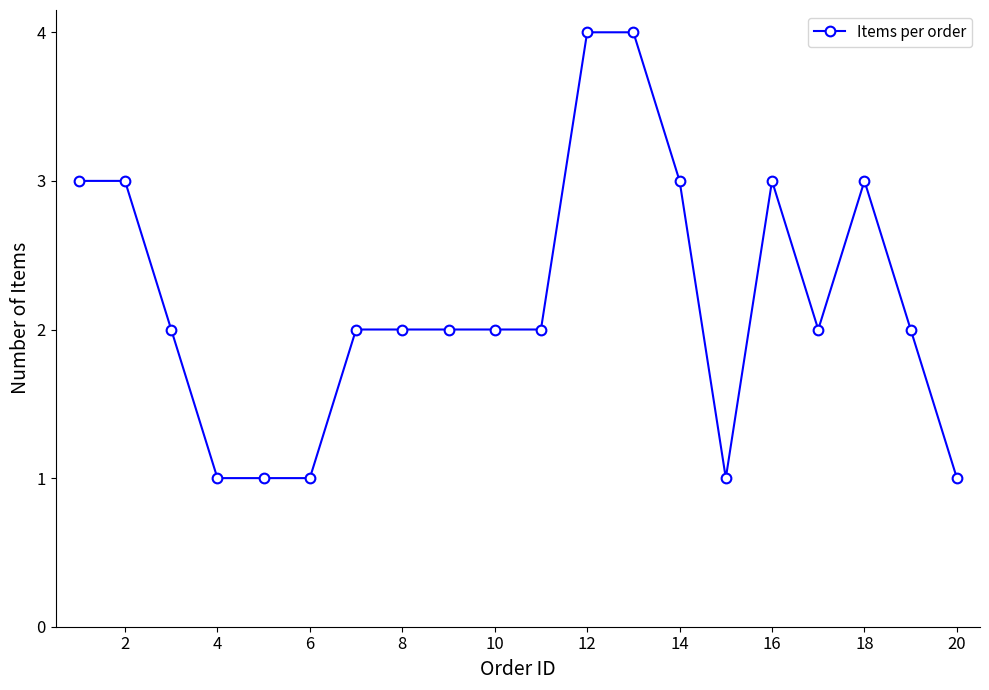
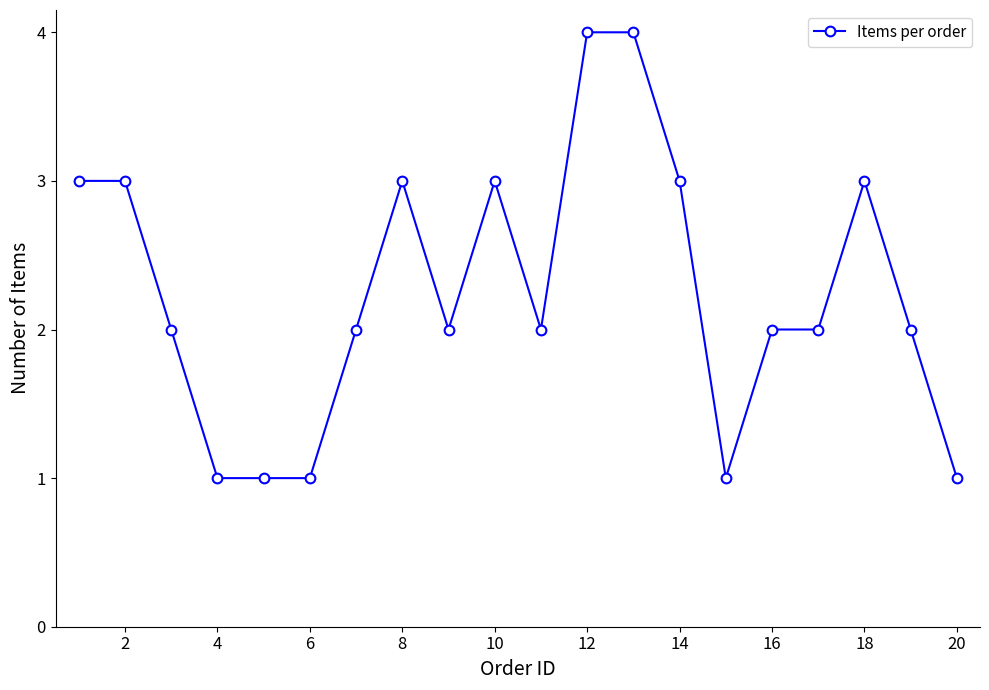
8: 2 -> 3
10: 2 -> 3
16: 3 -> 2
